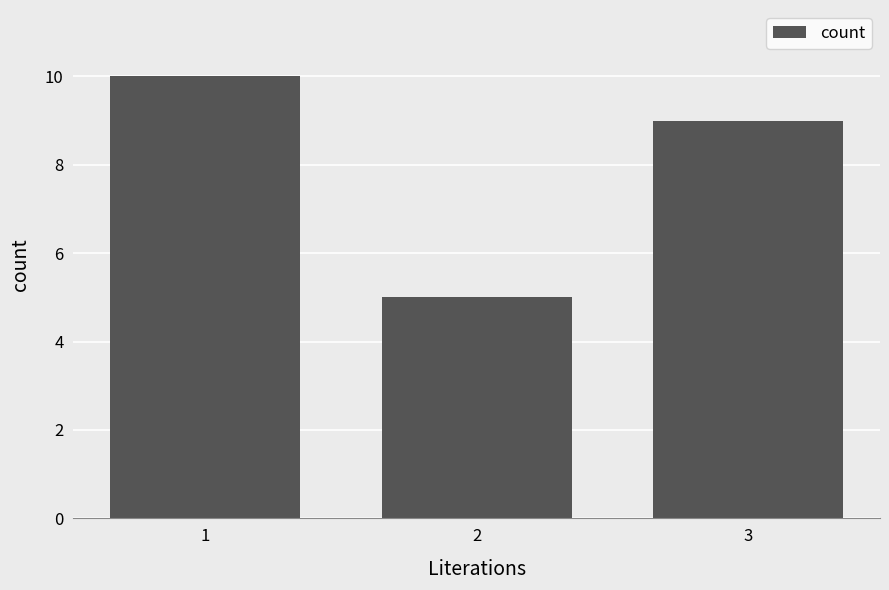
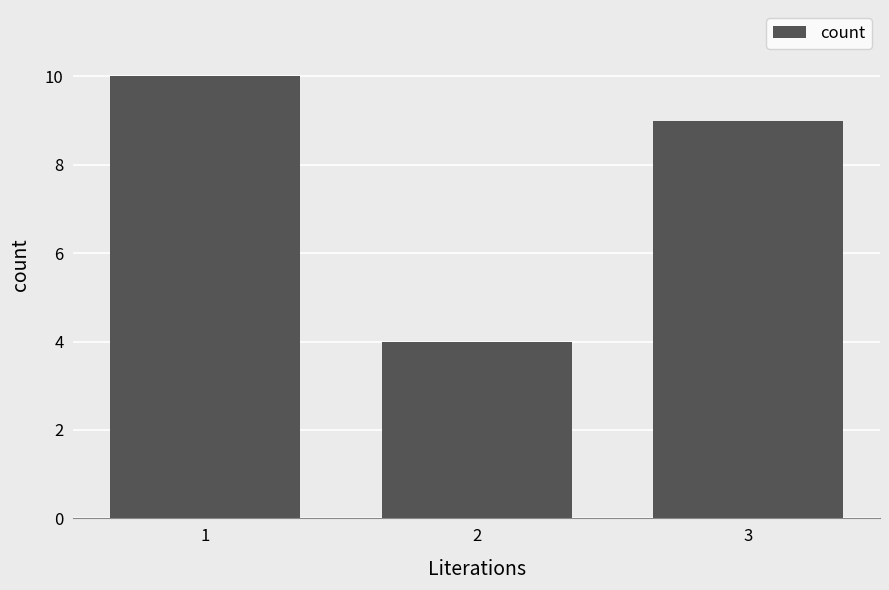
2: 5 -> 4
